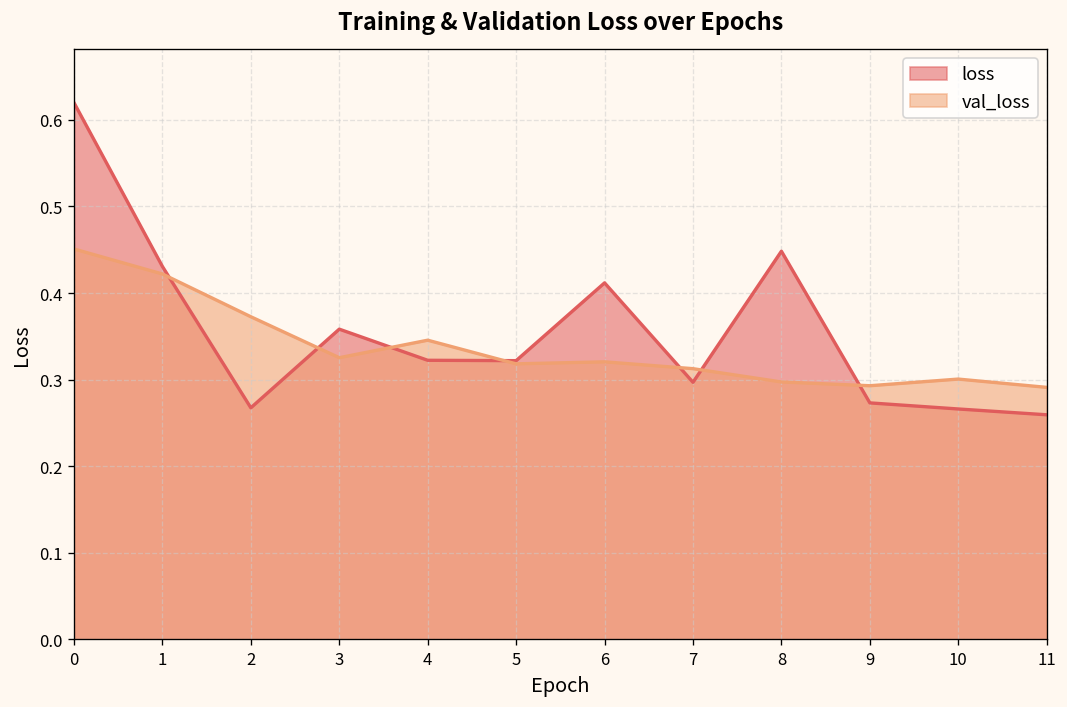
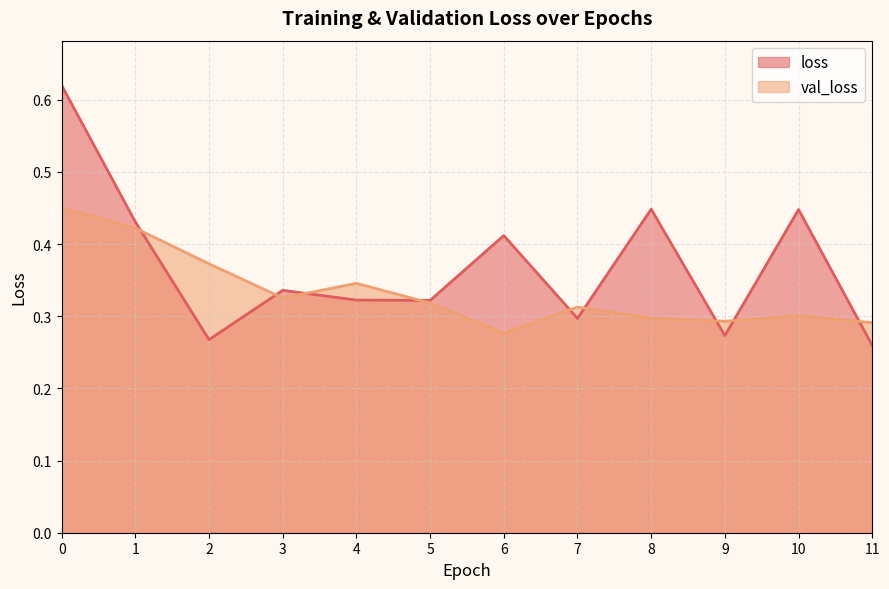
loss, 3: 0.36 -> 0.34
val_loss, 6: 0.32 -> 0.28
loss, 10: 0.27 -> 0.45
